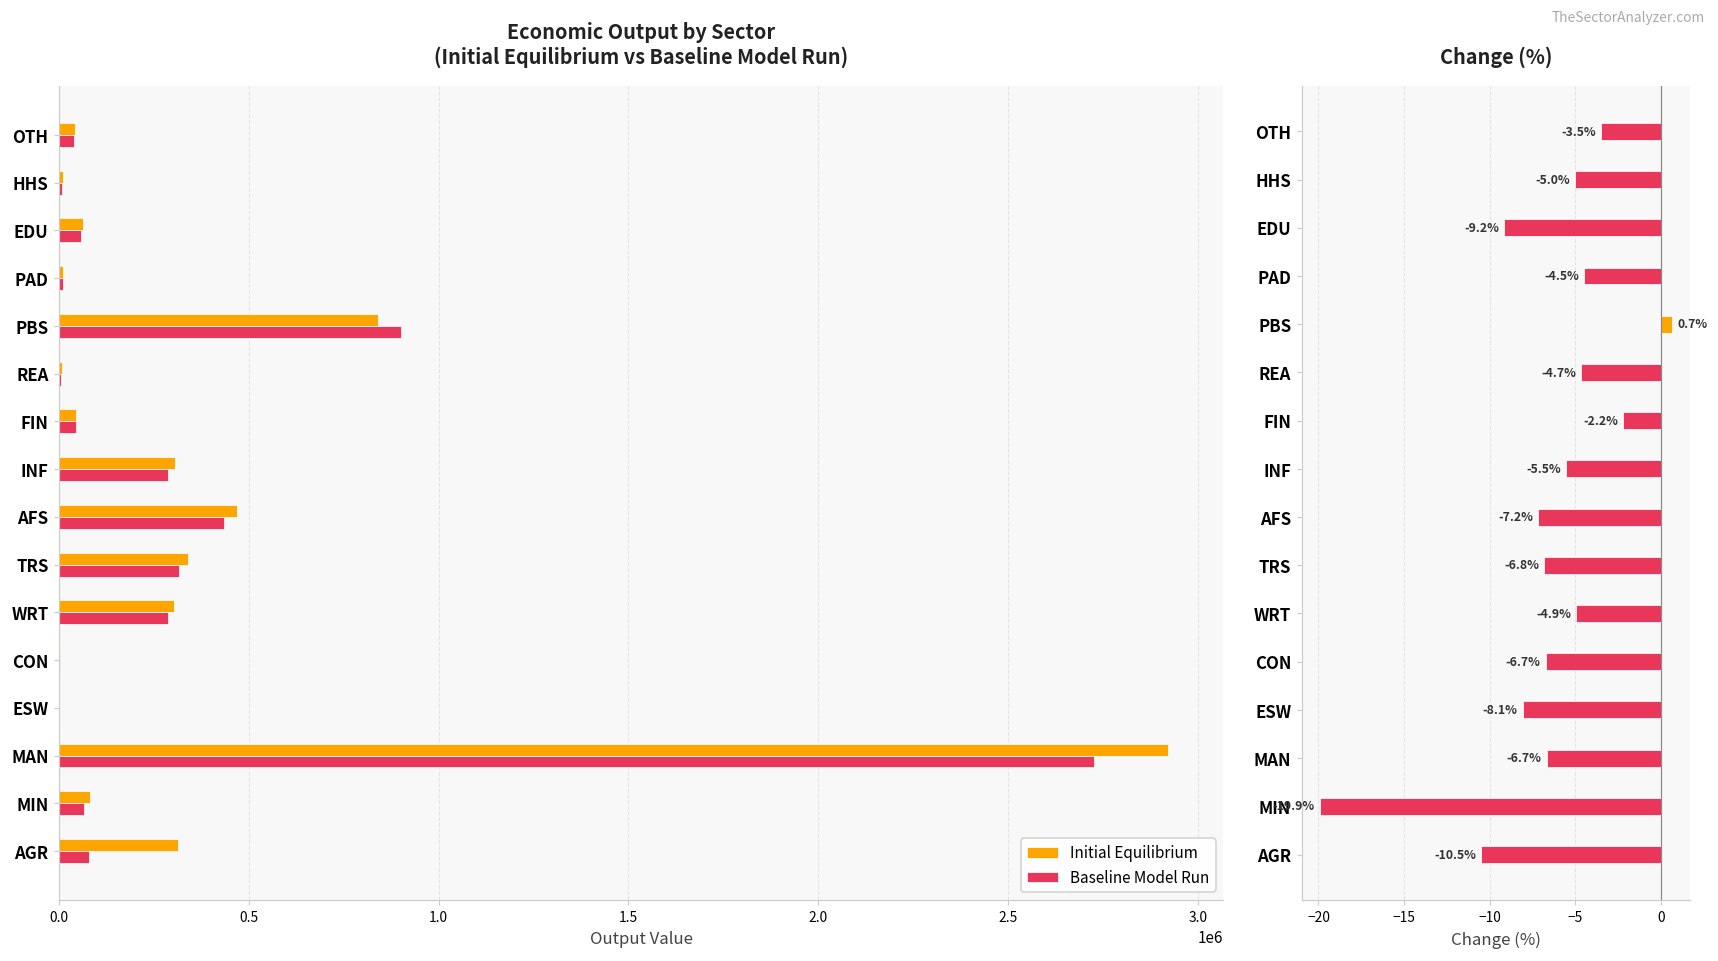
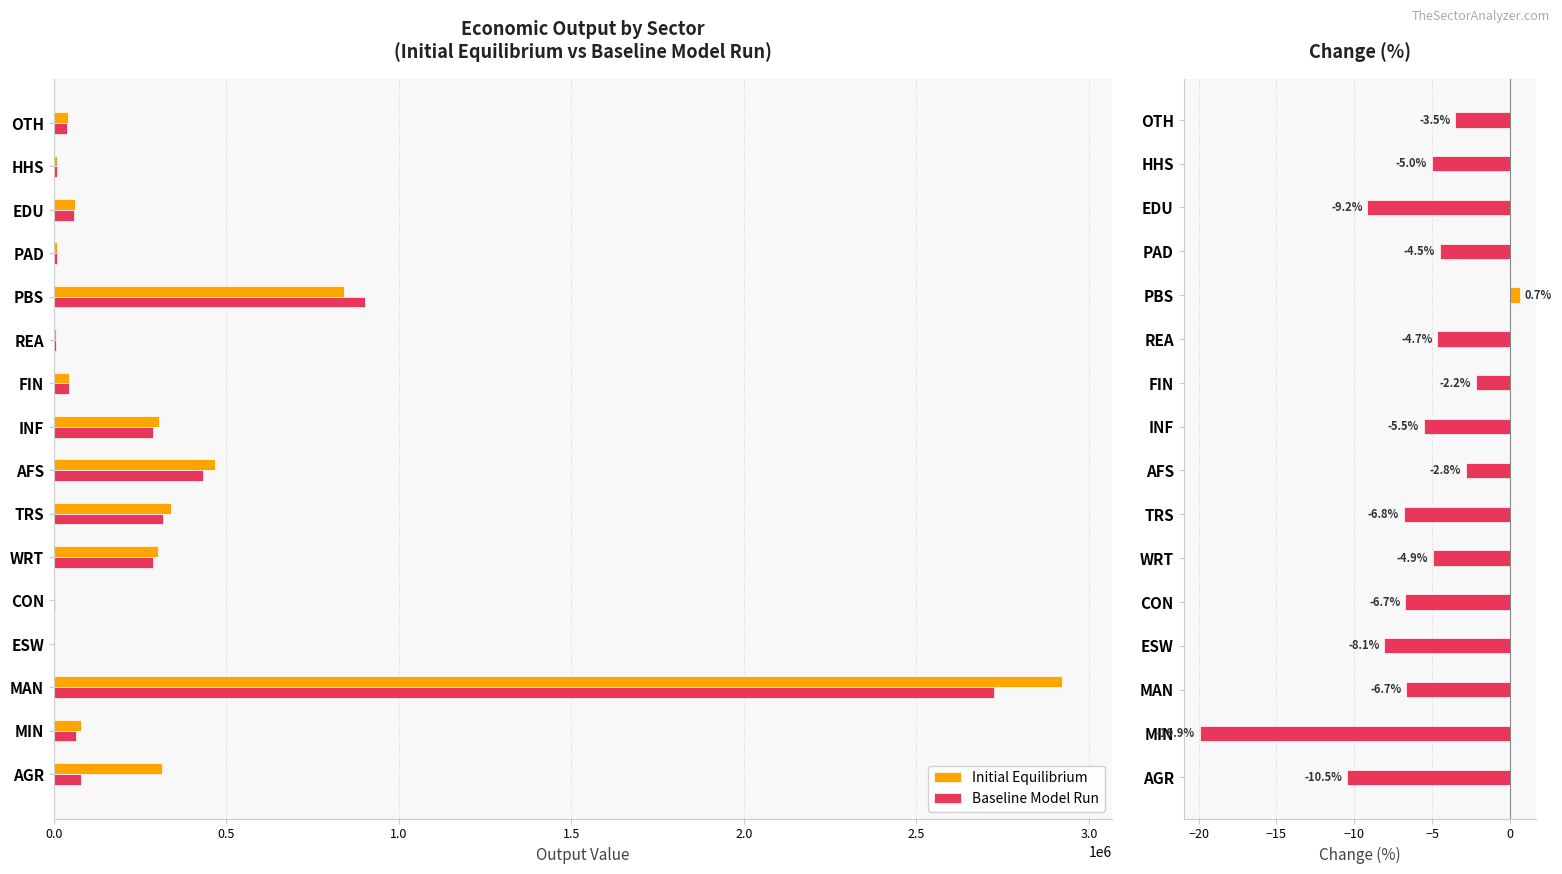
Change (%), AFS: -7.2% -> -2.8%
